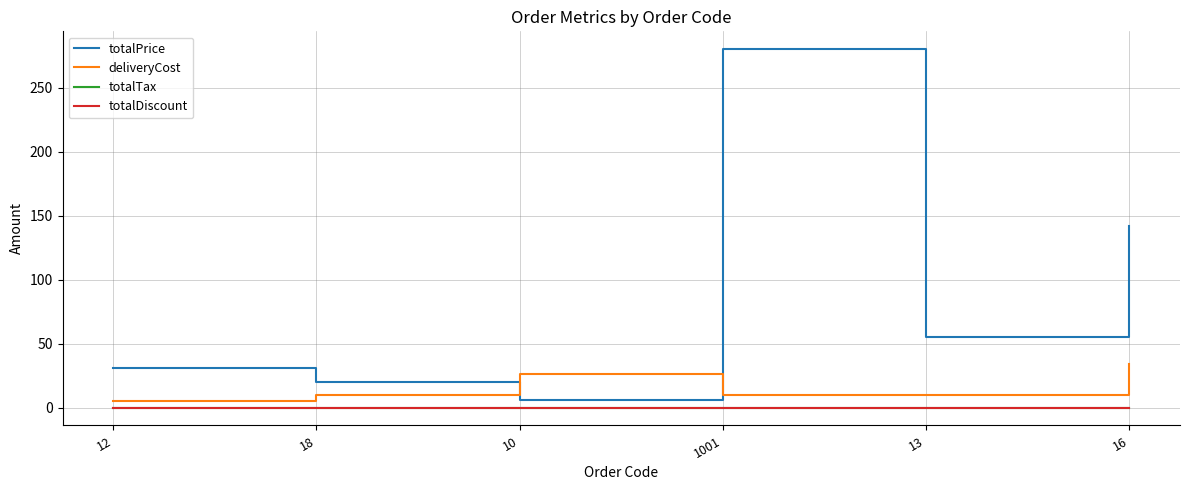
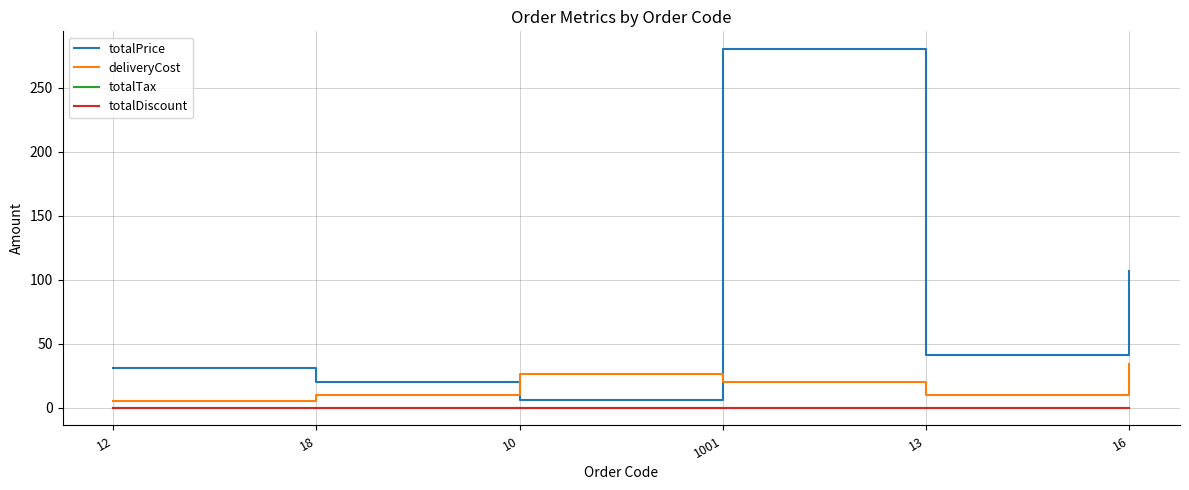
deliveryCost, 1001: 10 -> 20
totalPrice, 13: 55 -> 41
totalPrice, 16: 142 -> 107
